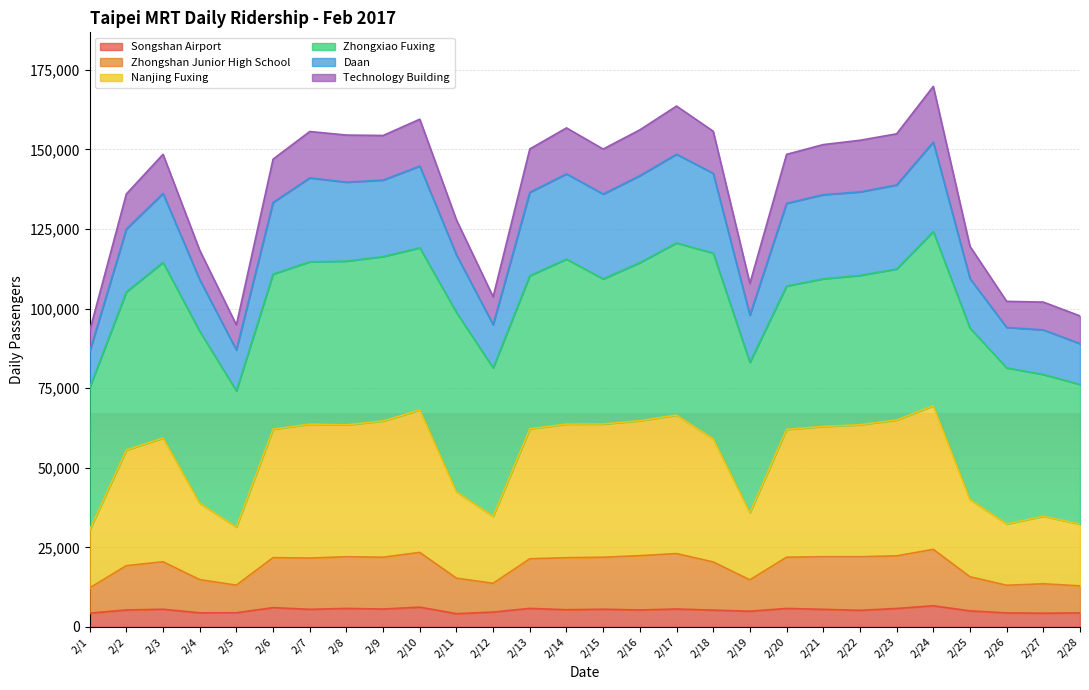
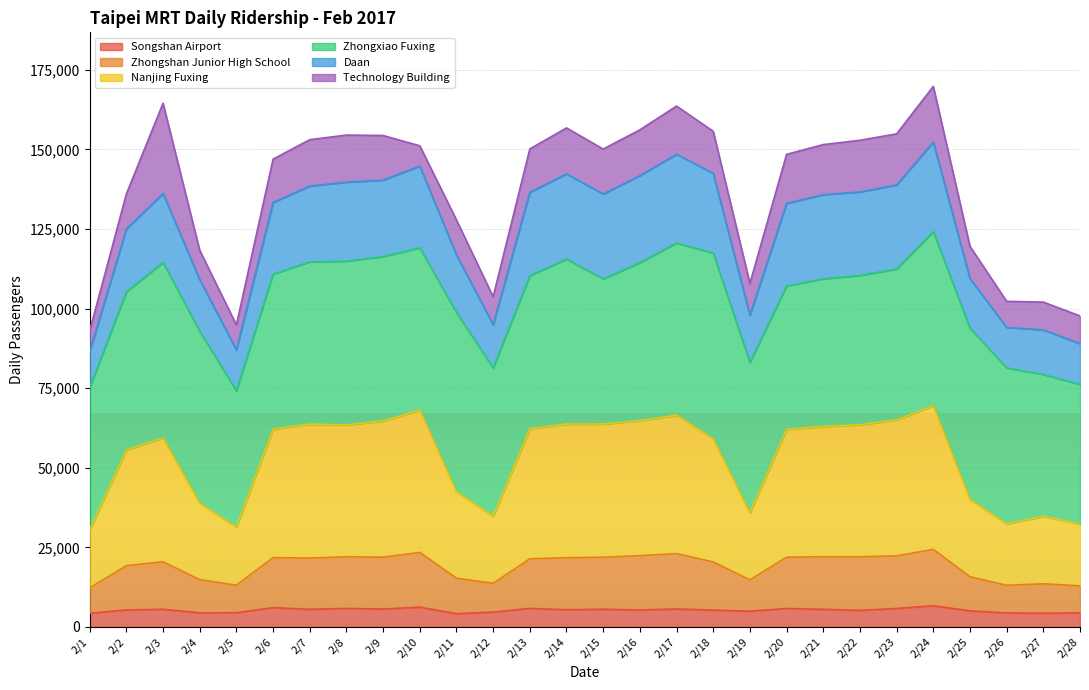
Technology Building, 2/3: 12,000 -> 28,000
Daan, 2/7: 26,000 -> 24,000
Technology Building, 2/10: 15,000 -> 6,000
